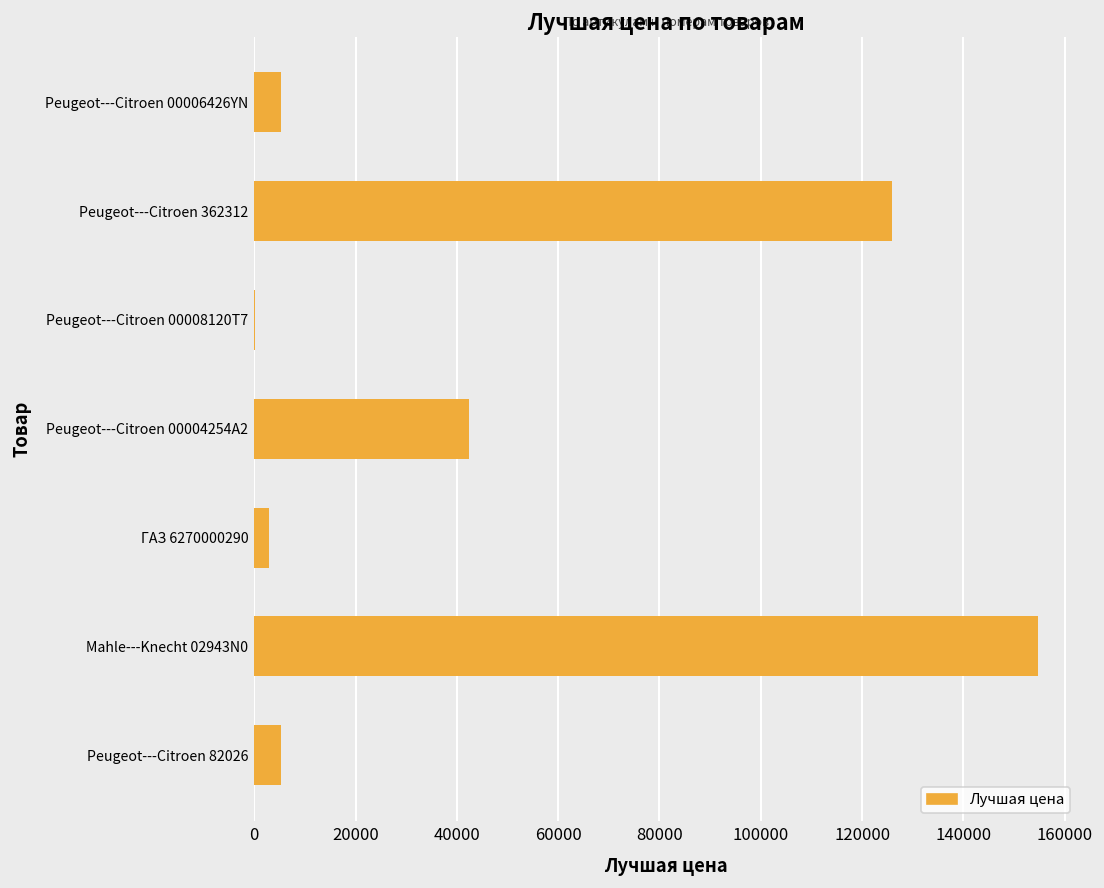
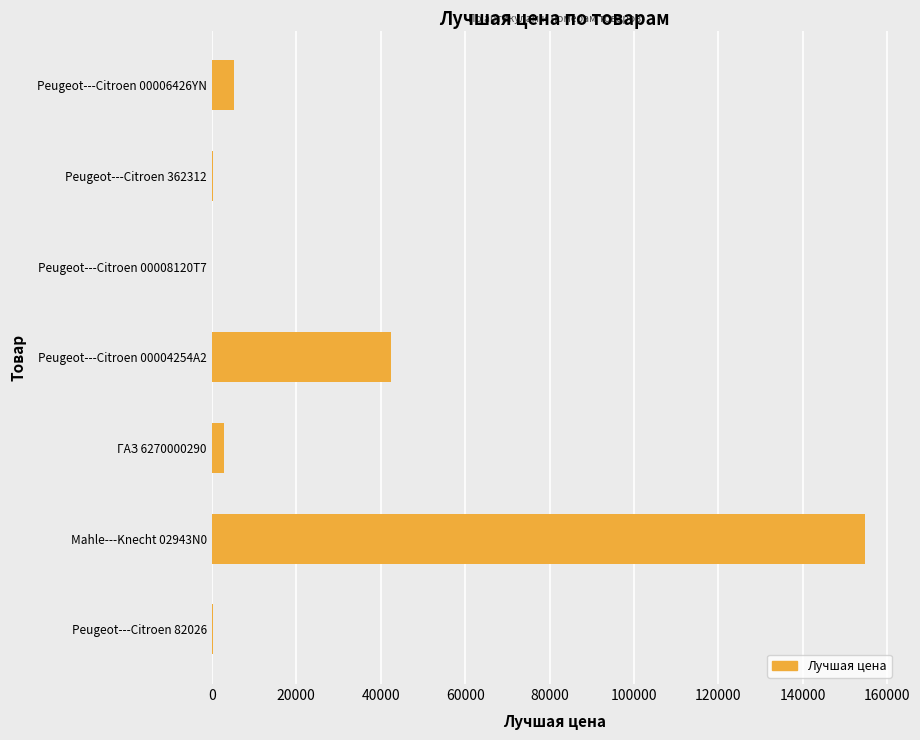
Peugeot---Citroen 362312: 126000 -> 0
Peugeot---Citroen 82026: 5000 -> 0
